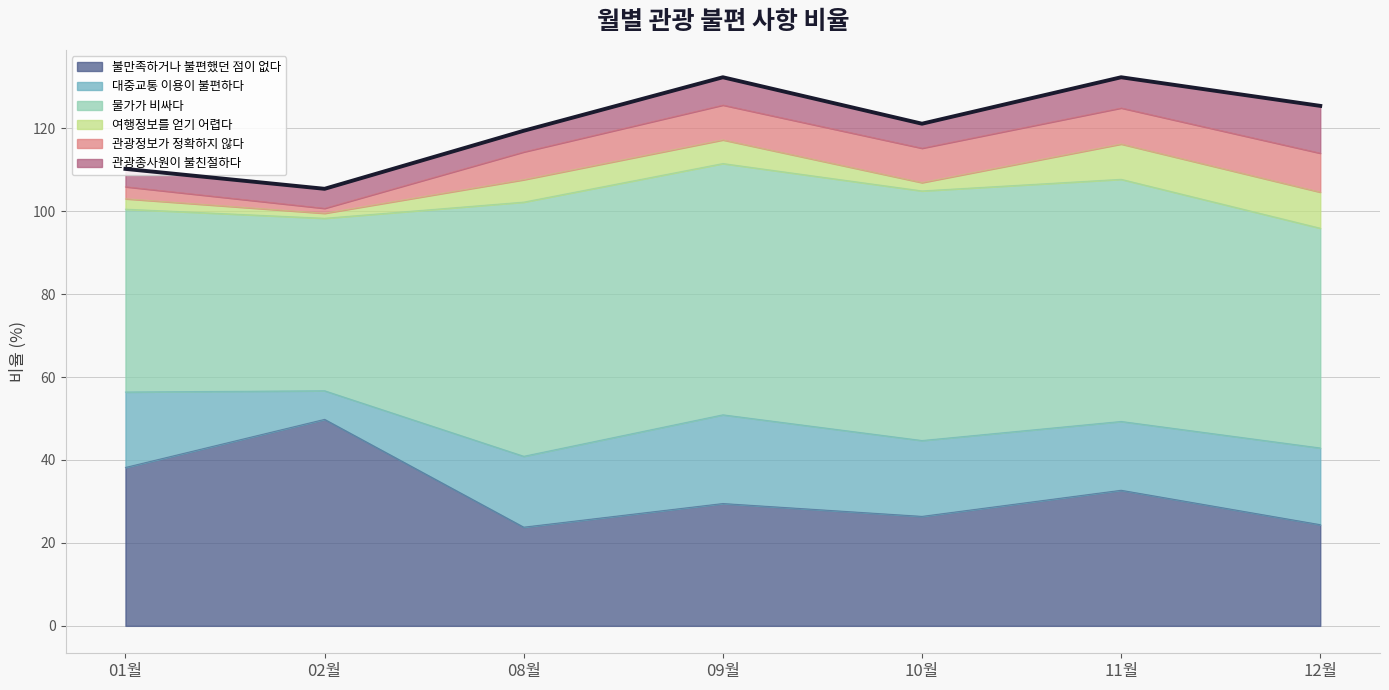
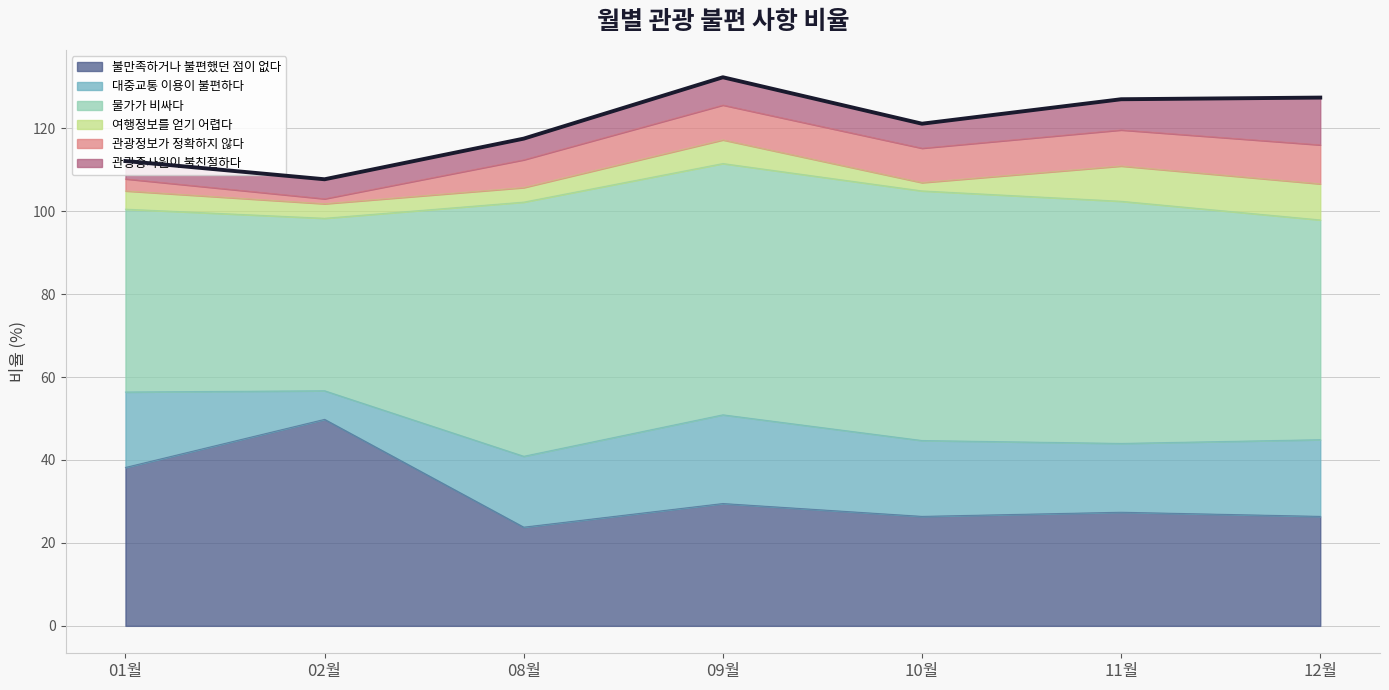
여행정보를 얻기 어렵다, 01월: 3 -> 4
여행정보를 얻기 어렵다, 02월: 1 -> 4
여행정보를 얻기 어렵다, 08월: 5 -> 4
불만족하거나 불편했던 점이 없다, 11월: 33 -> 27
불만족하거나 불편했던 점이 없다, 12월: 24 -> 26
